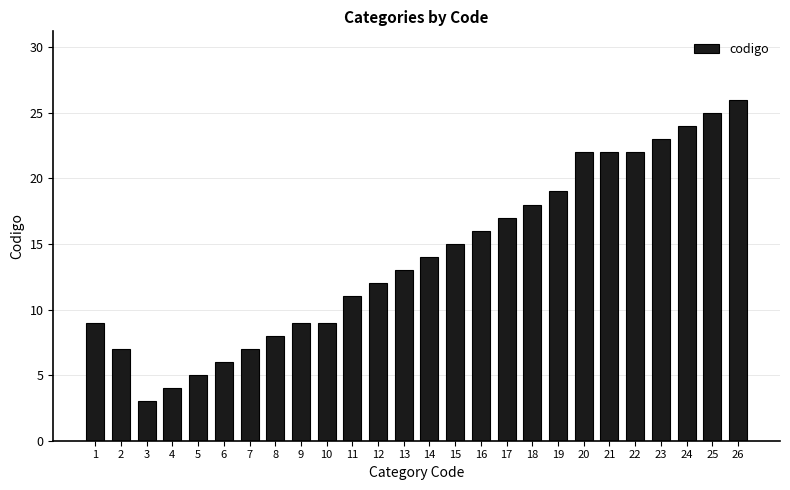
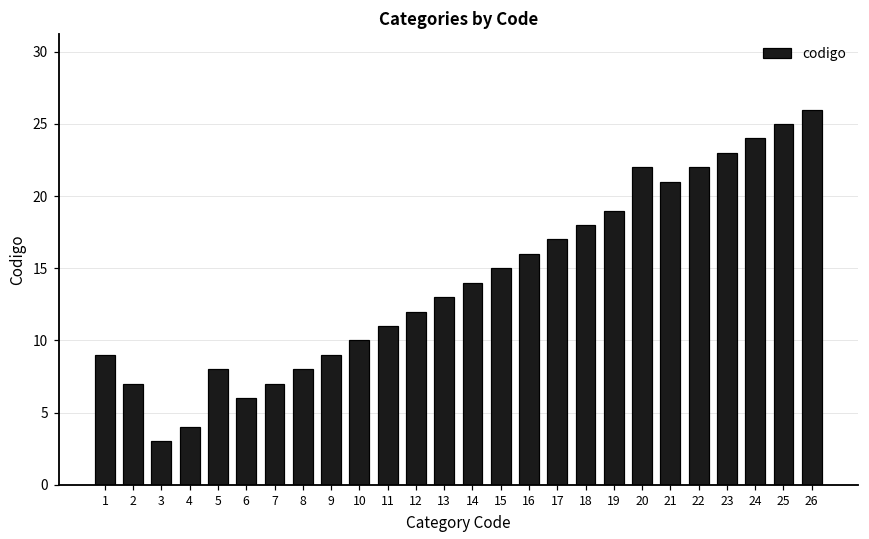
5: 5 -> 8
10: 9 -> 10
21: 22 -> 21
